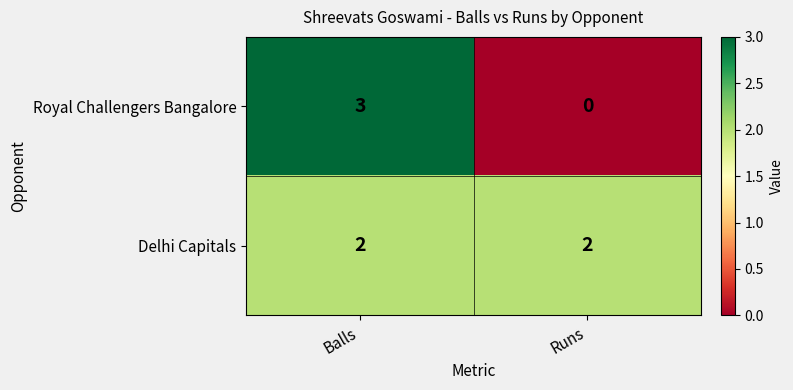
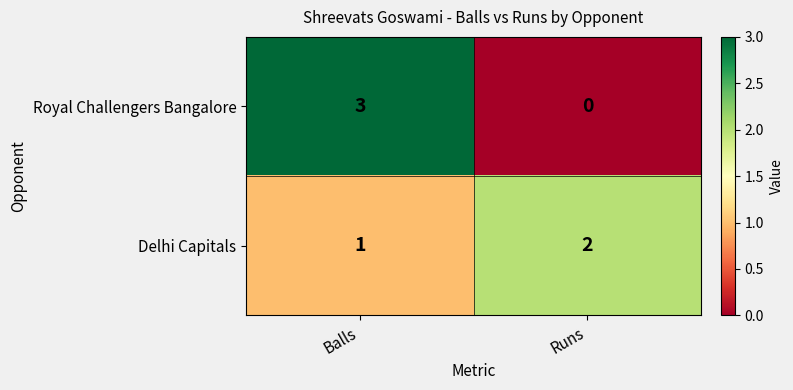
Delhi Capitals, Balls: 2 -> 1
